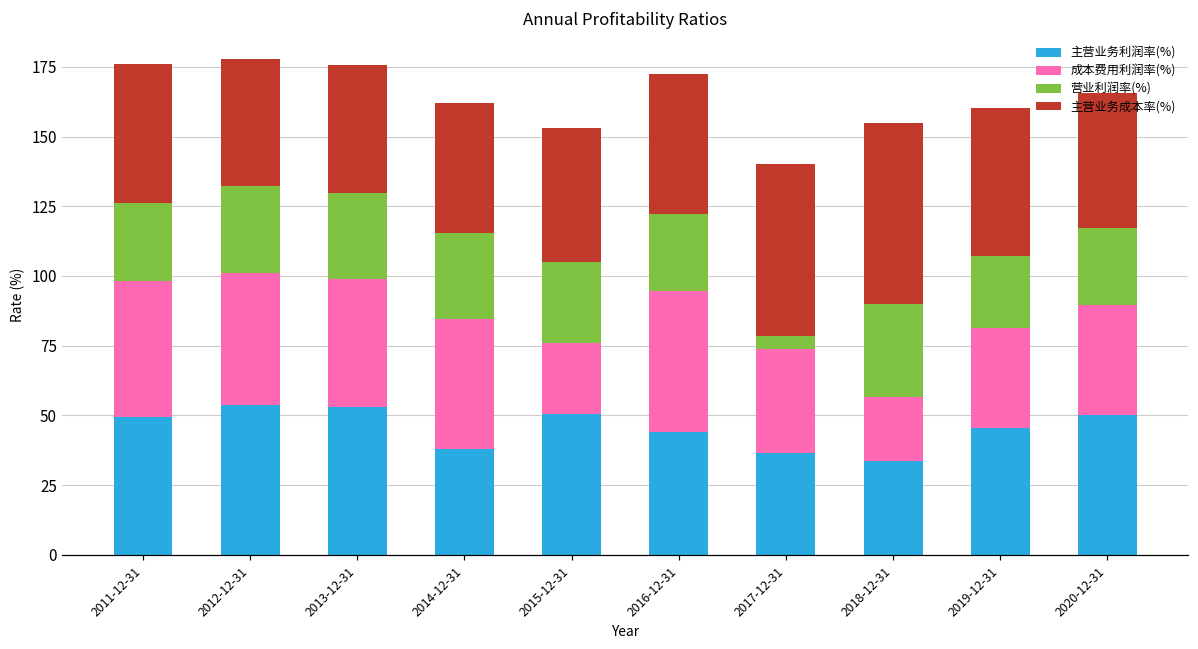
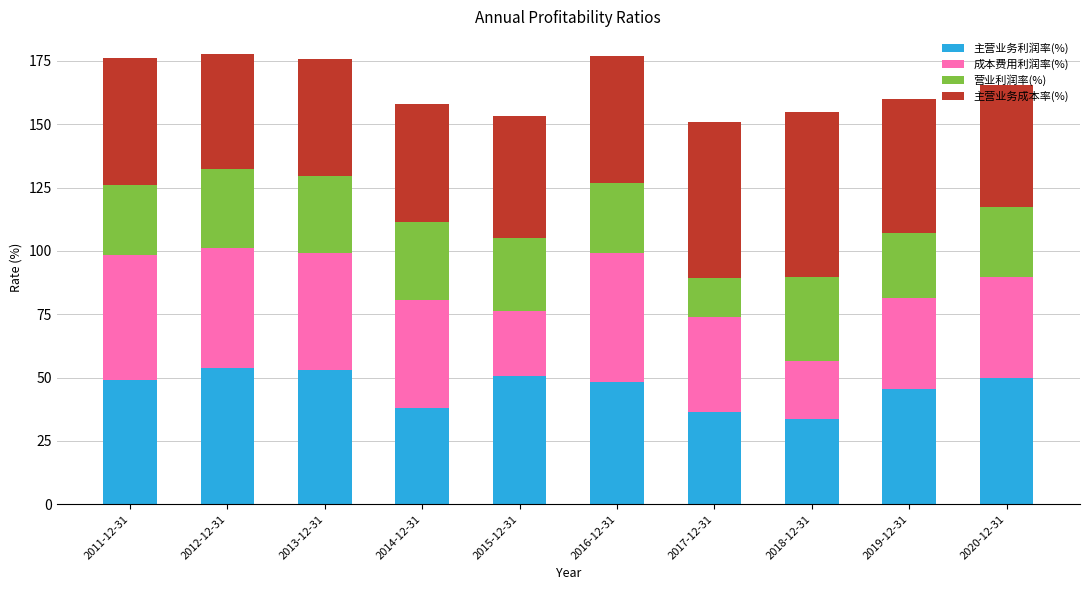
成本费用利润率(%), 2014-12-31: 47 -> 43
主营业务利润率(%), 2016-12-31: 44 -> 48
营业利润率(%), 2017-12-31: 4 -> 15
